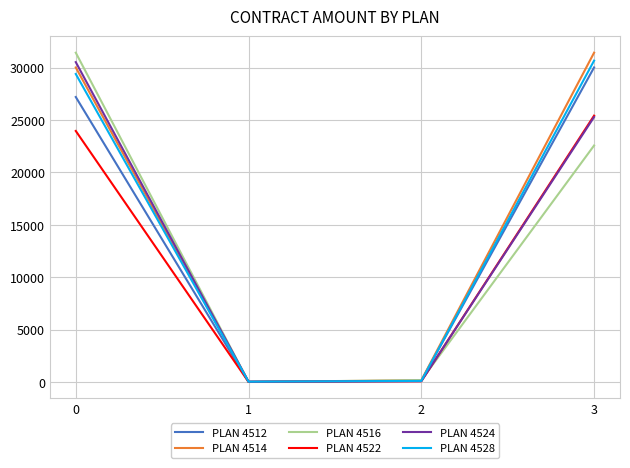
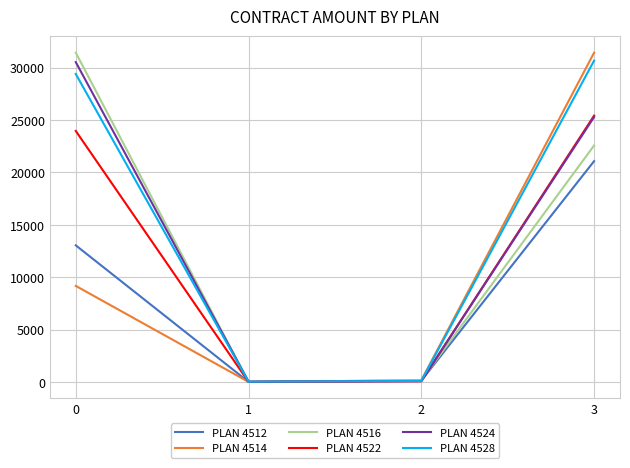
PLAN 4512, 0: 27200 -> 13100
PLAN 4514, 0: 30000 -> 9200
PLAN 4512, 3: 30000 -> 21100
